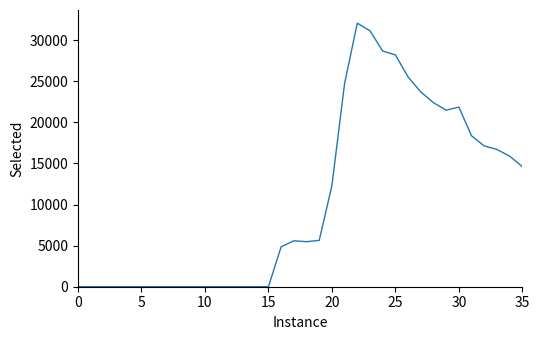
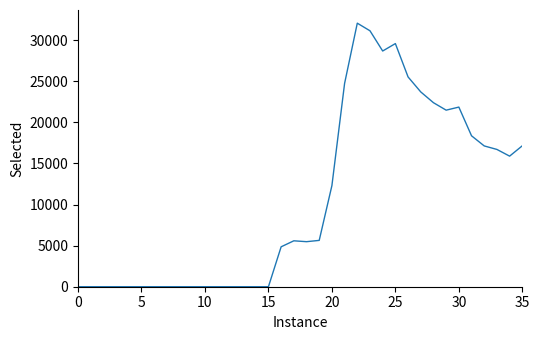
25: 28000 -> 30000
35: 15000 -> 17000
